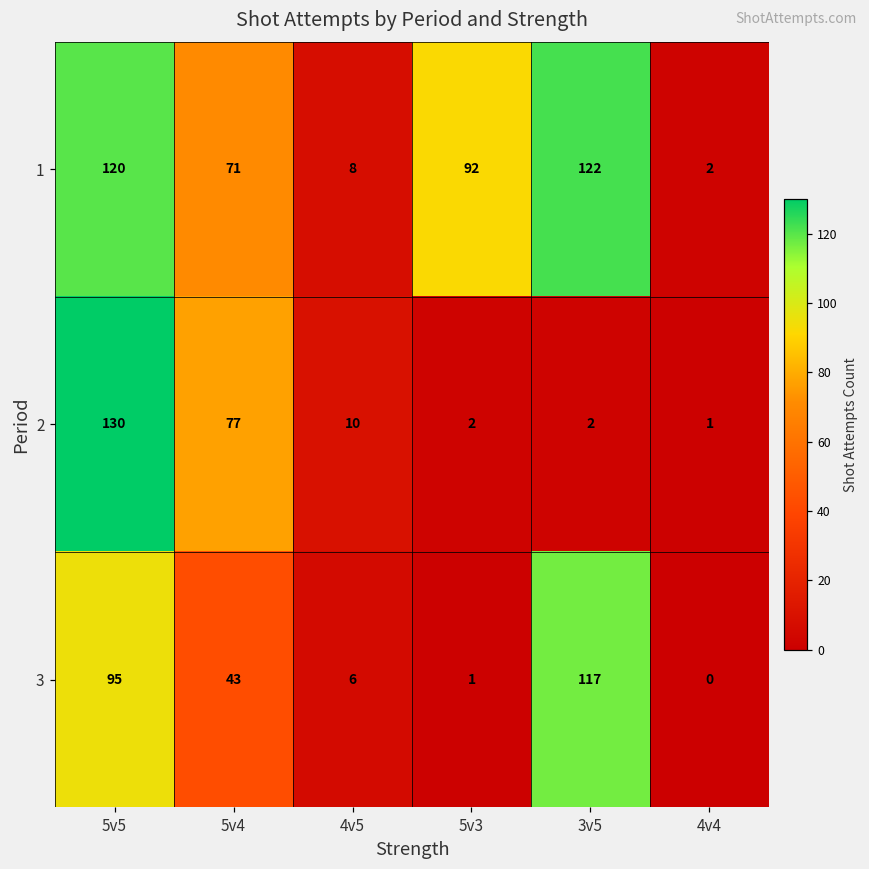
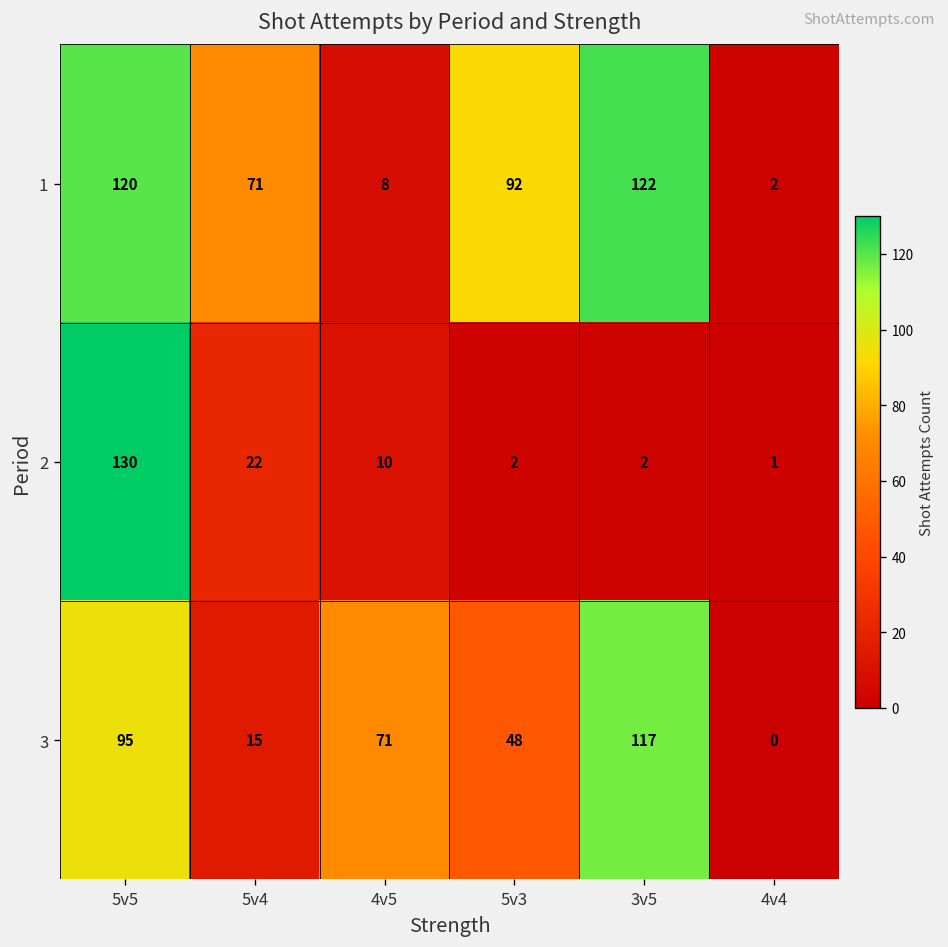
2, 5v4: 77 -> 22
3, 5v4: 43 -> 15
3, 4v5: 6 -> 71
3, 5v3: 1 -> 48
